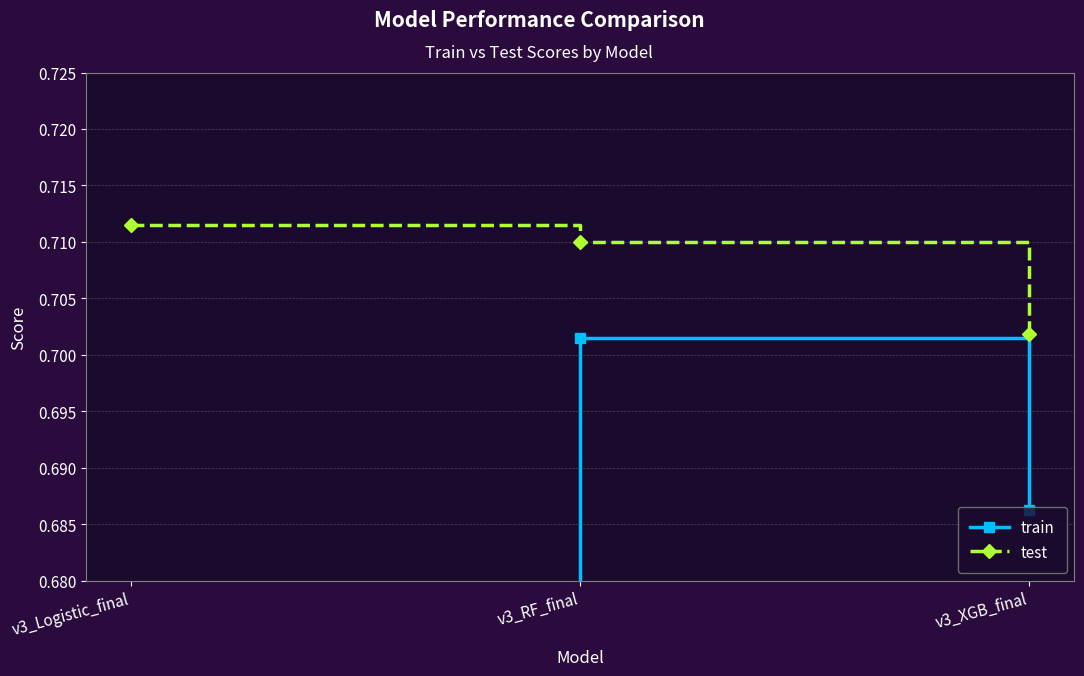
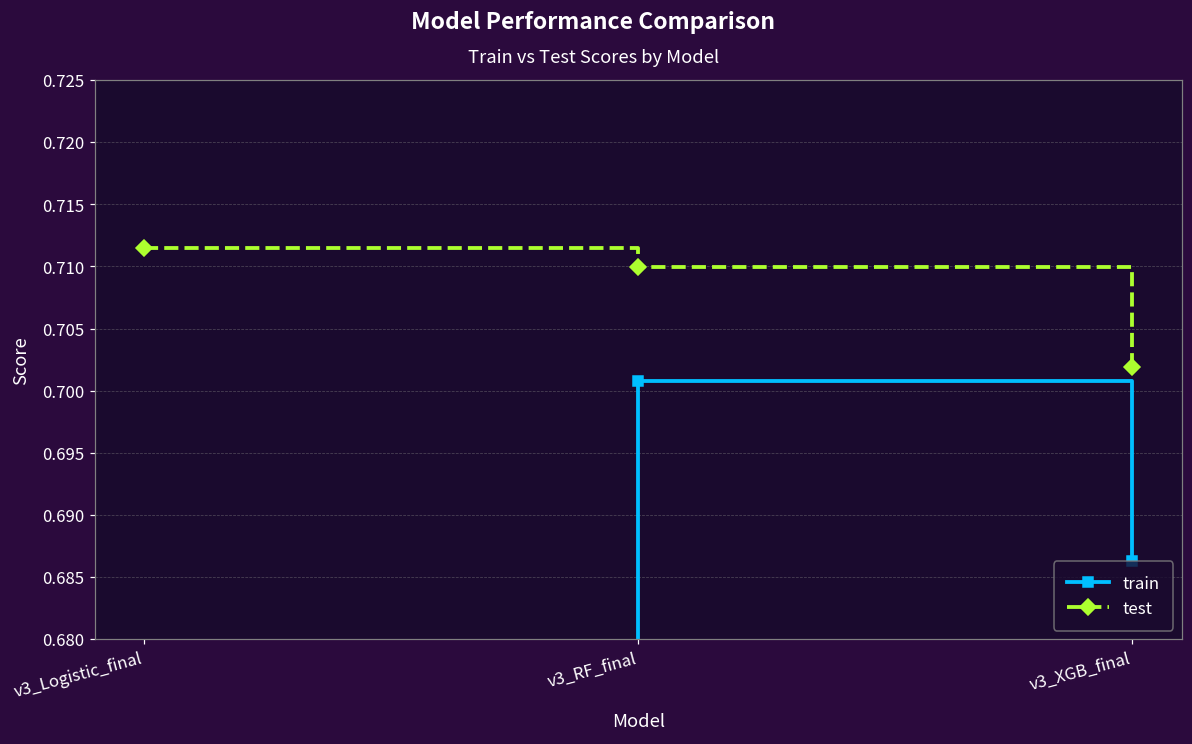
train, v3_RF_final: 0.7015 -> 0.7008
